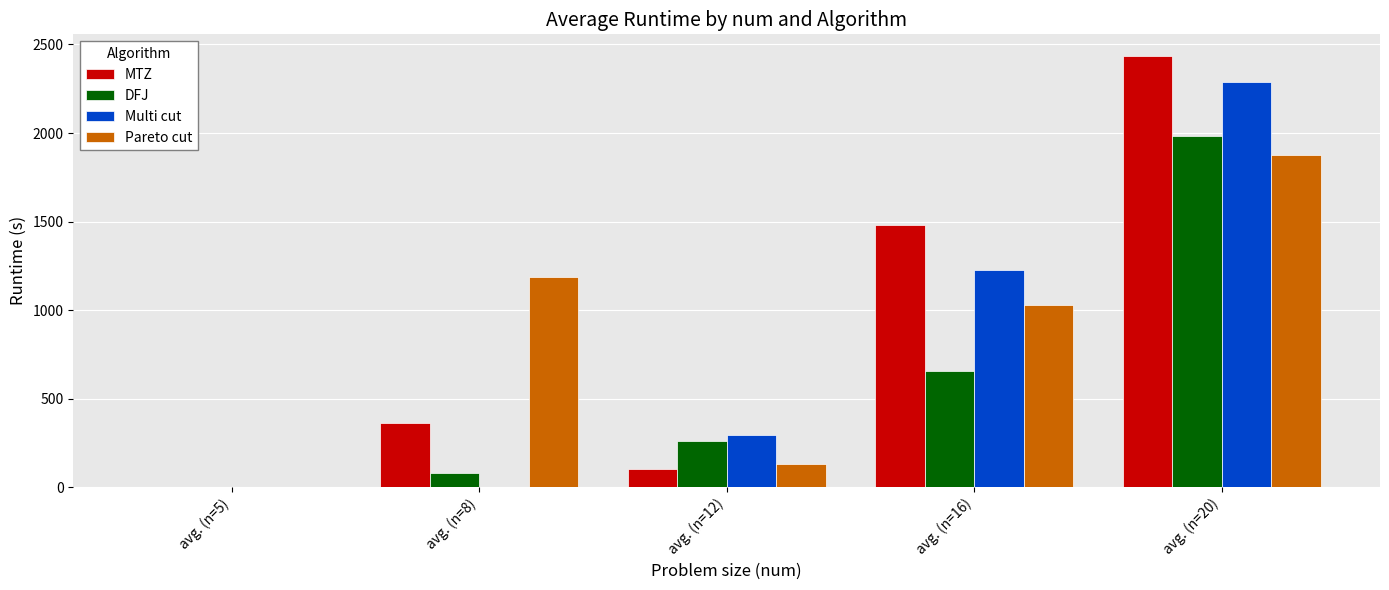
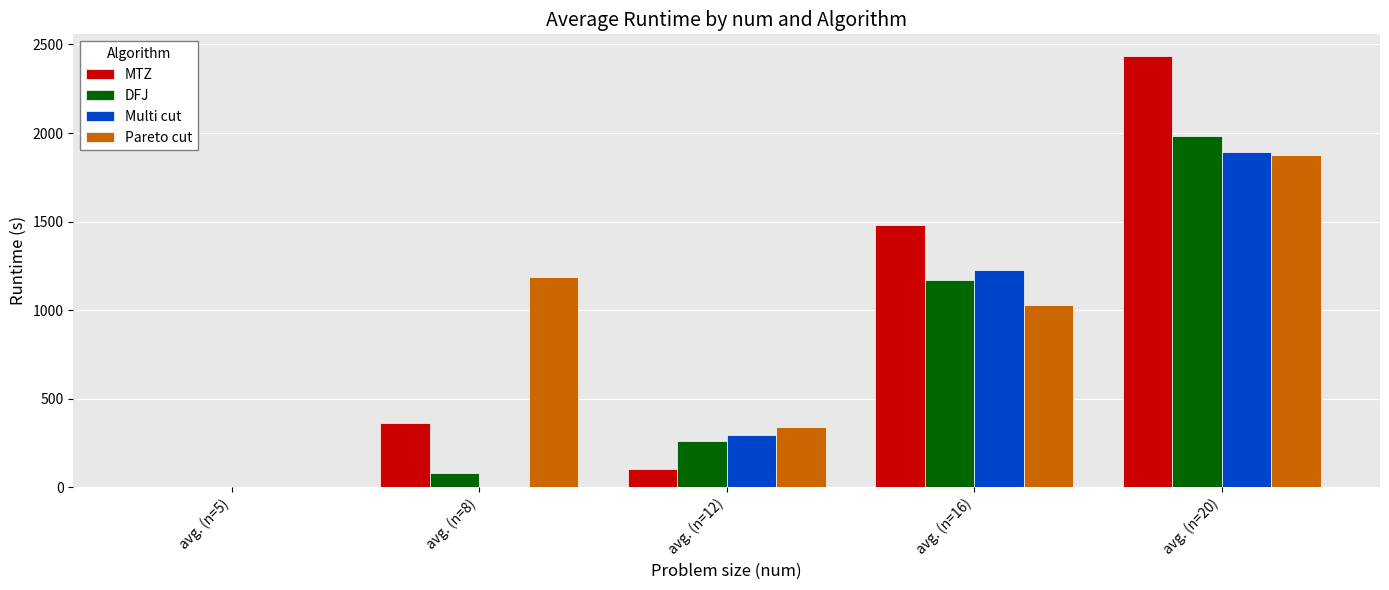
Pareto cut, avg. (n=12): 130 -> 340
DFJ, avg. (n=16): 660 -> 1170
Multi cut, avg. (n=20): 2290 -> 1890
